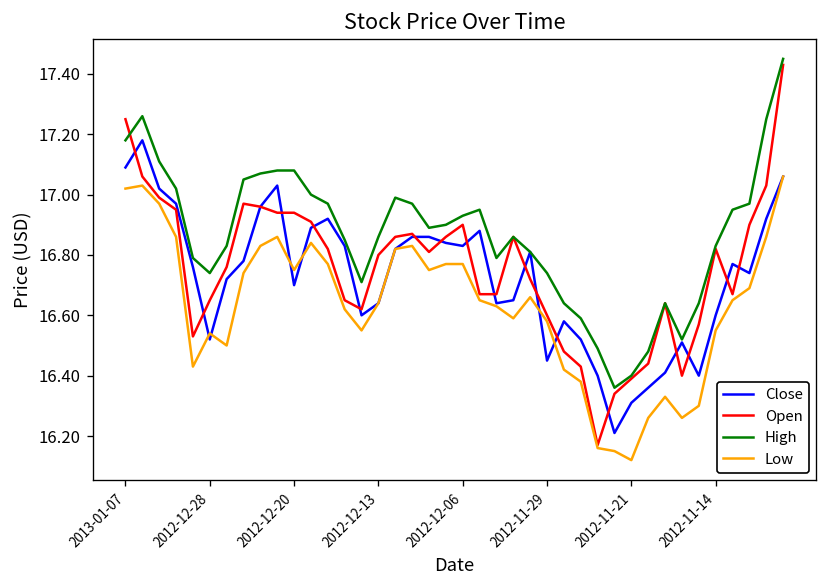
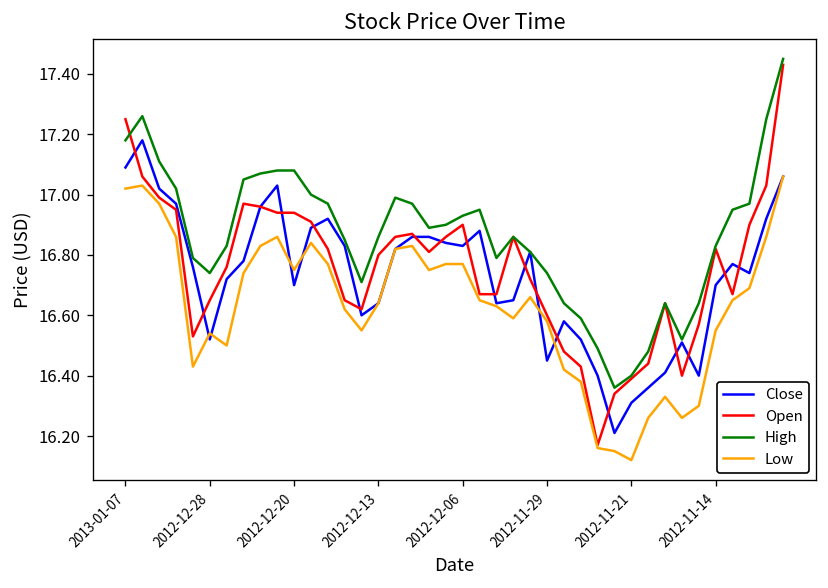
Close, 2012-11-14: 16.6 -> 16.7
